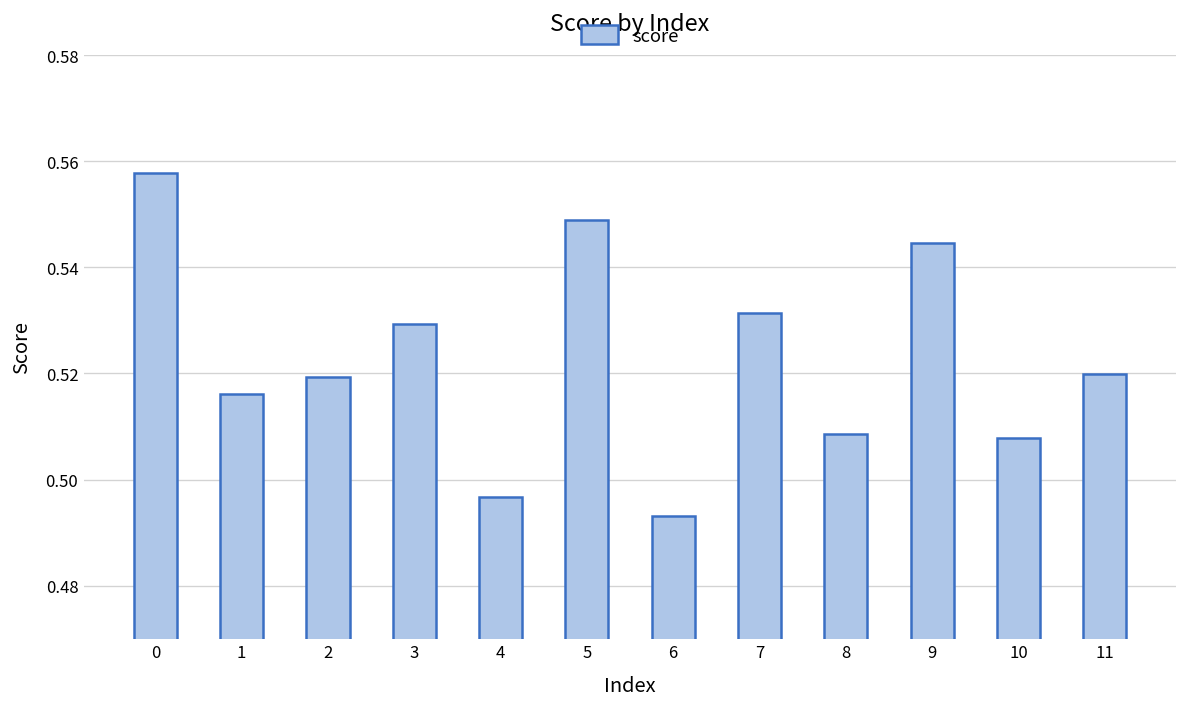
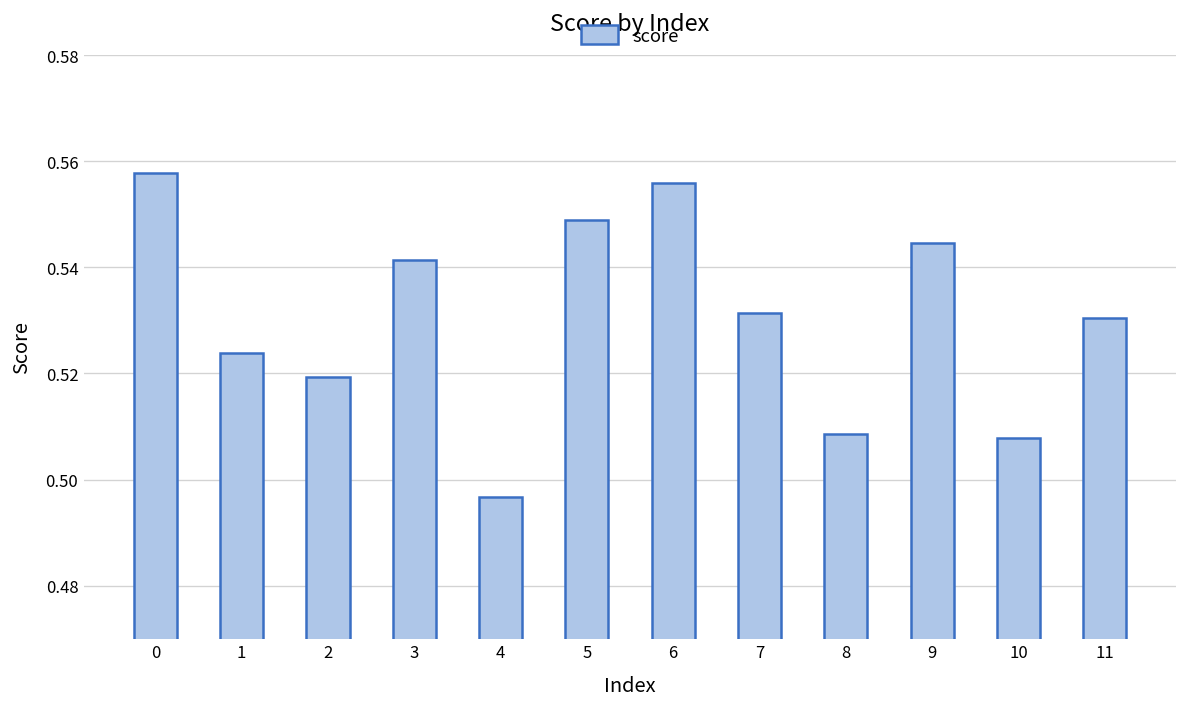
1: 0.516 -> 0.524
3: 0.529 -> 0.541
6: 0.493 -> 0.556
11: 0.520 -> 0.530
